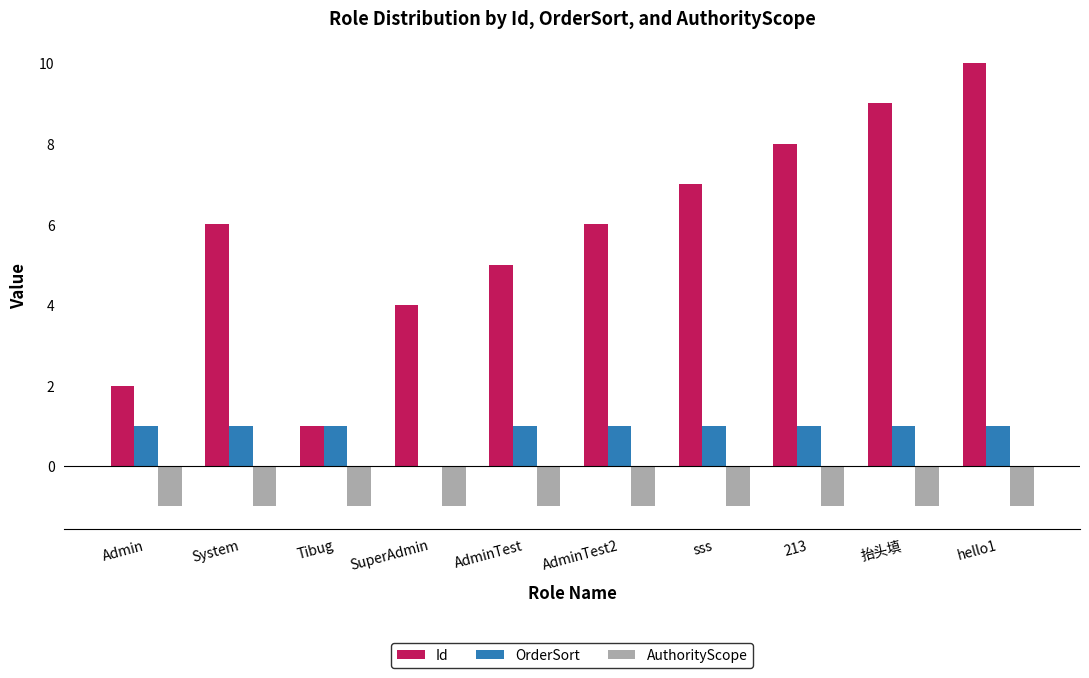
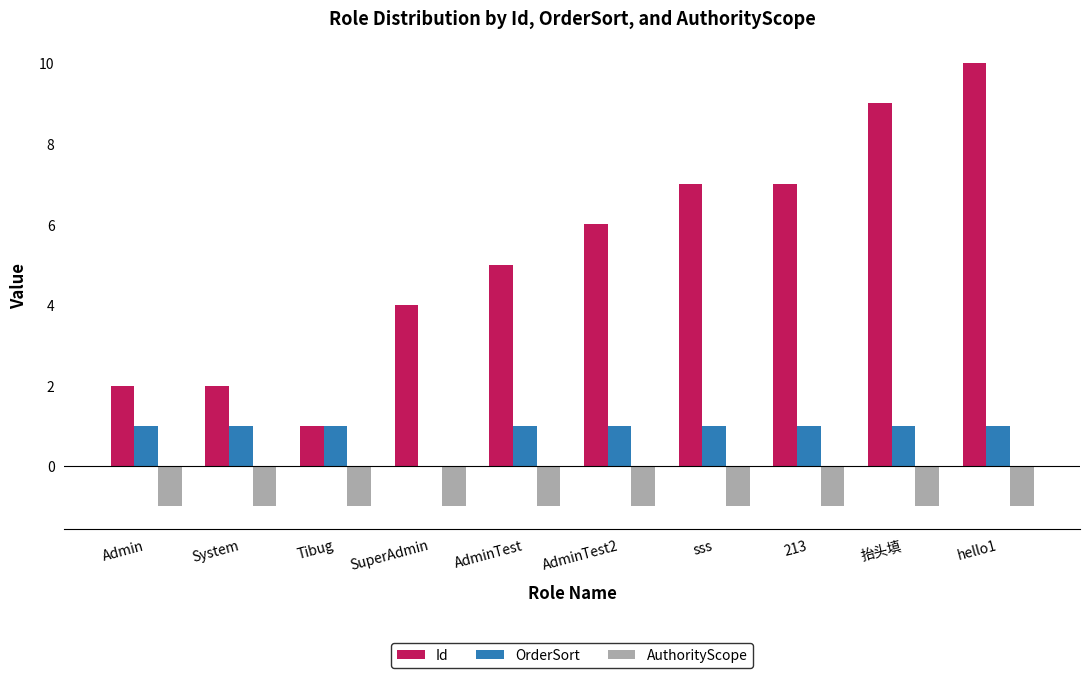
Id, System: 6 -> 2
Id, 213: 8 -> 7
